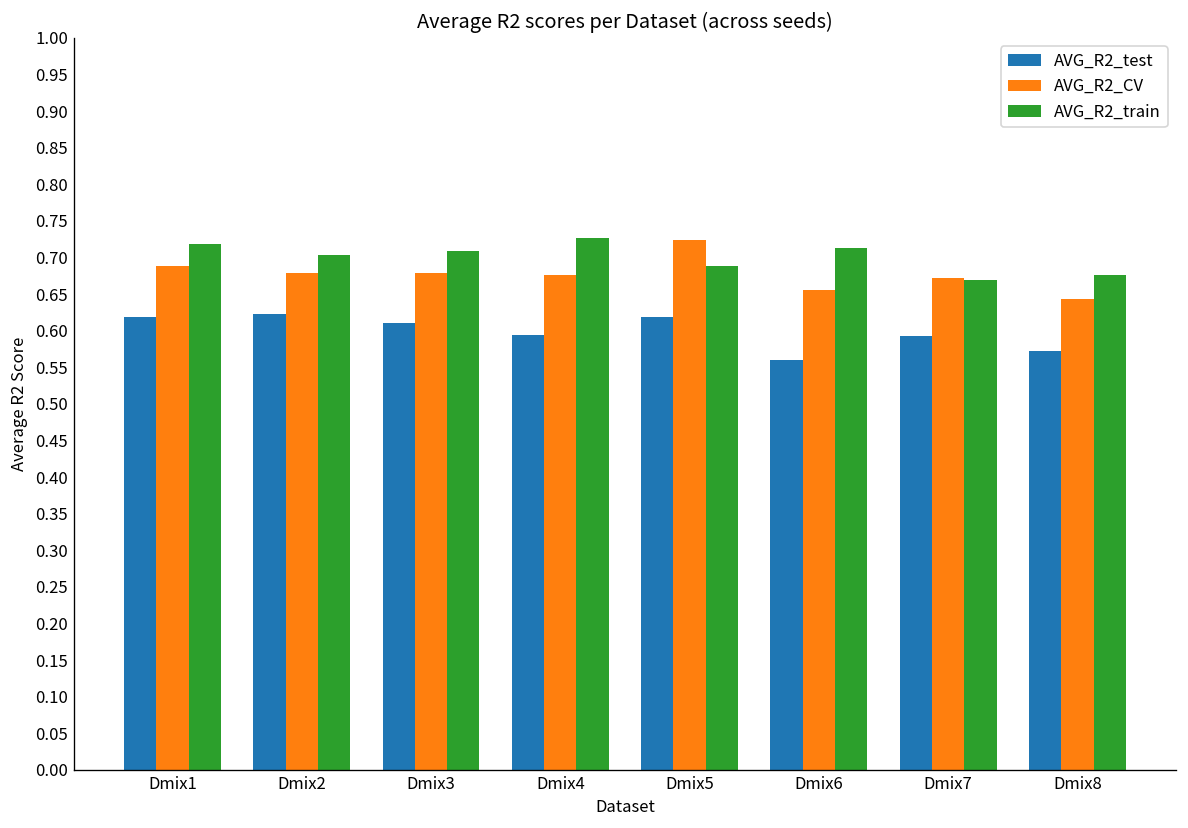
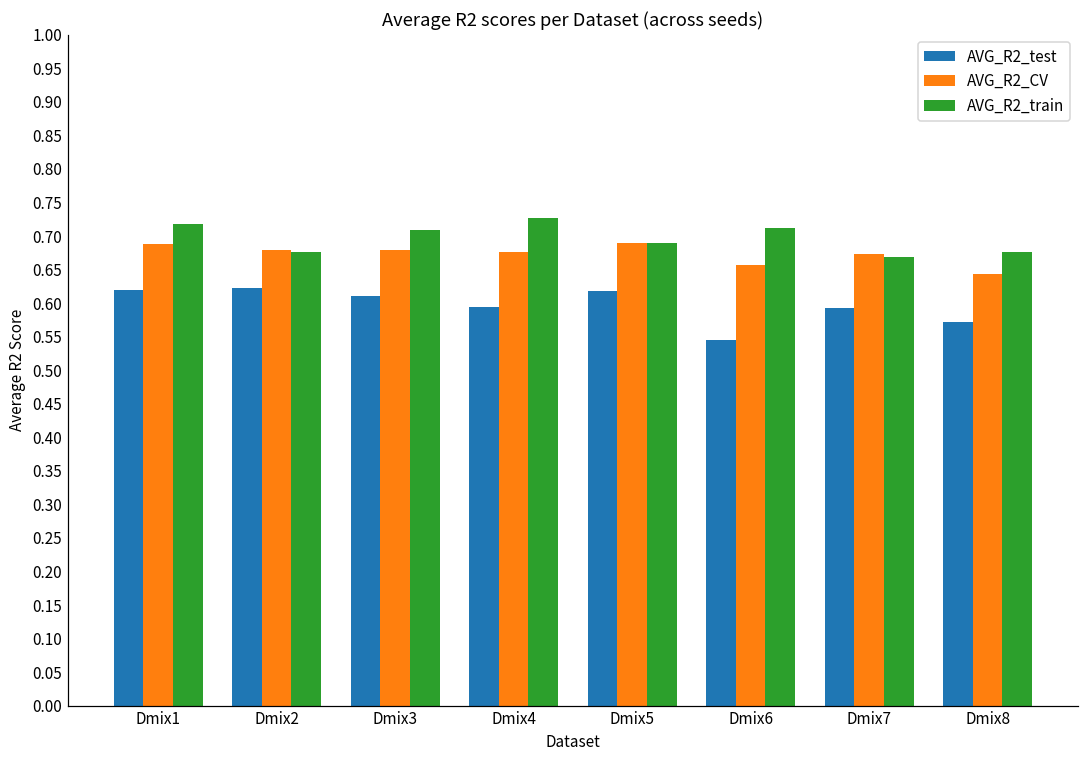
AVG_R2_train, Dmix2: 0.70 -> 0.68
AVG_R2_CV, Dmix5: 0.72 -> 0.69
AVG_R2_test, Dmix6: 0.56 -> 0.54
